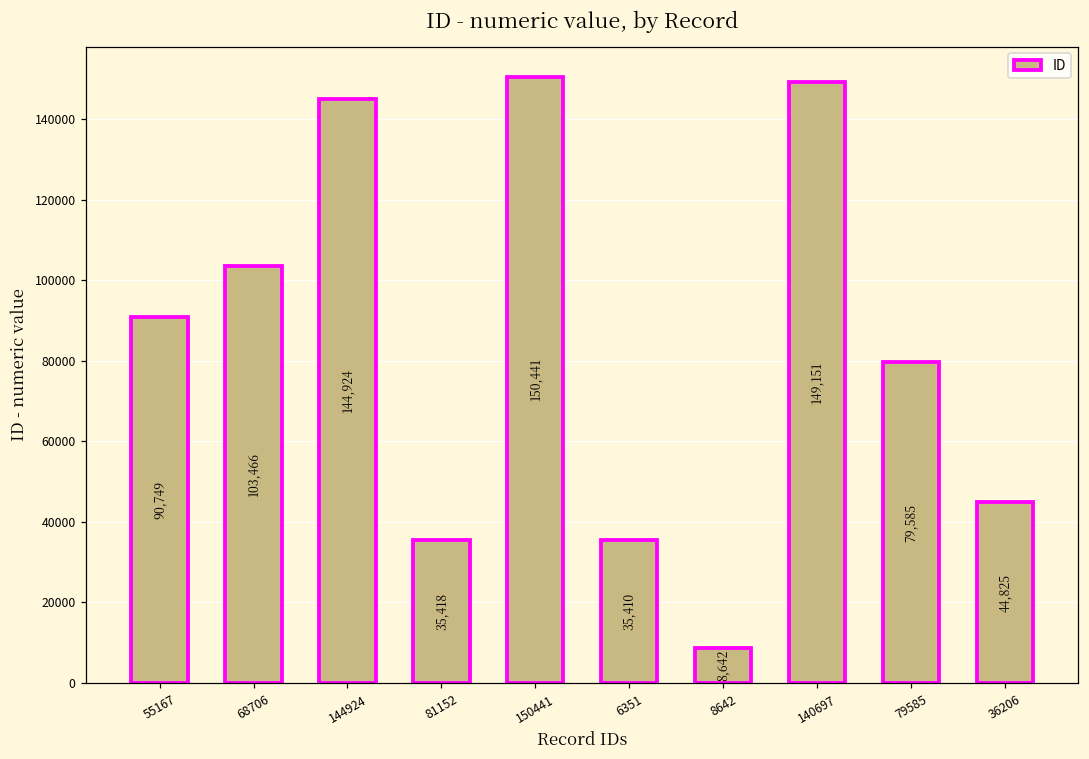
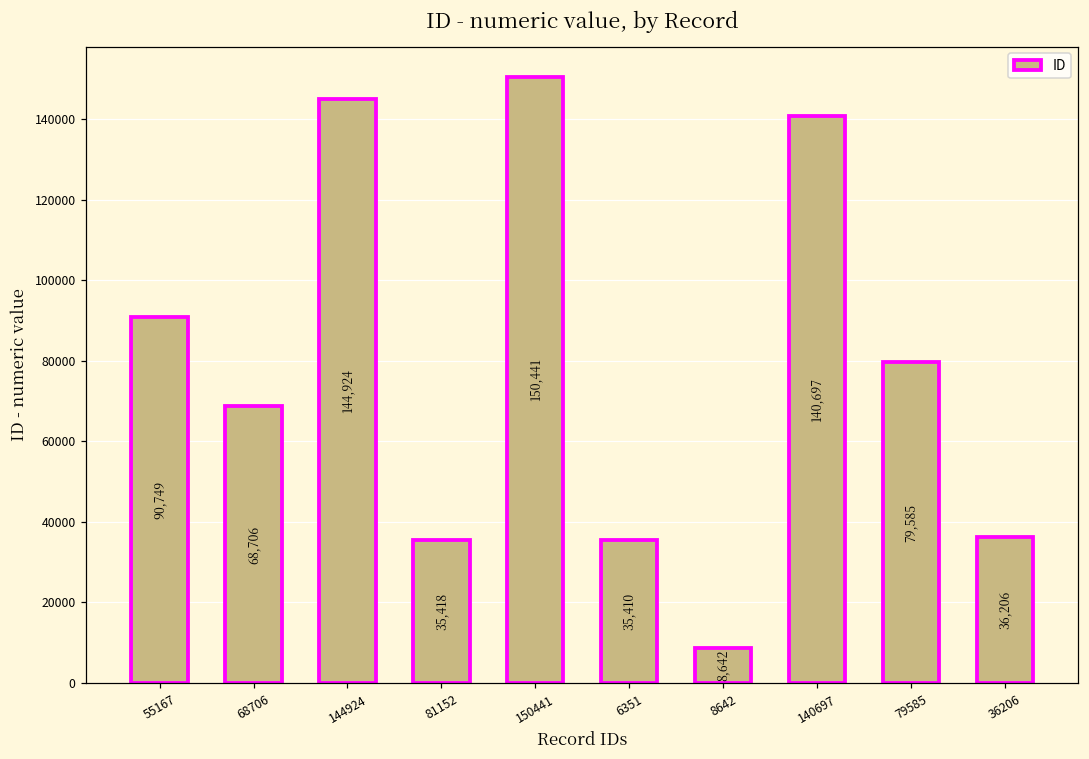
68706: 103,466 -> 68,706
140697: 149,151 -> 140,697
36206: 44,825 -> 36,206
